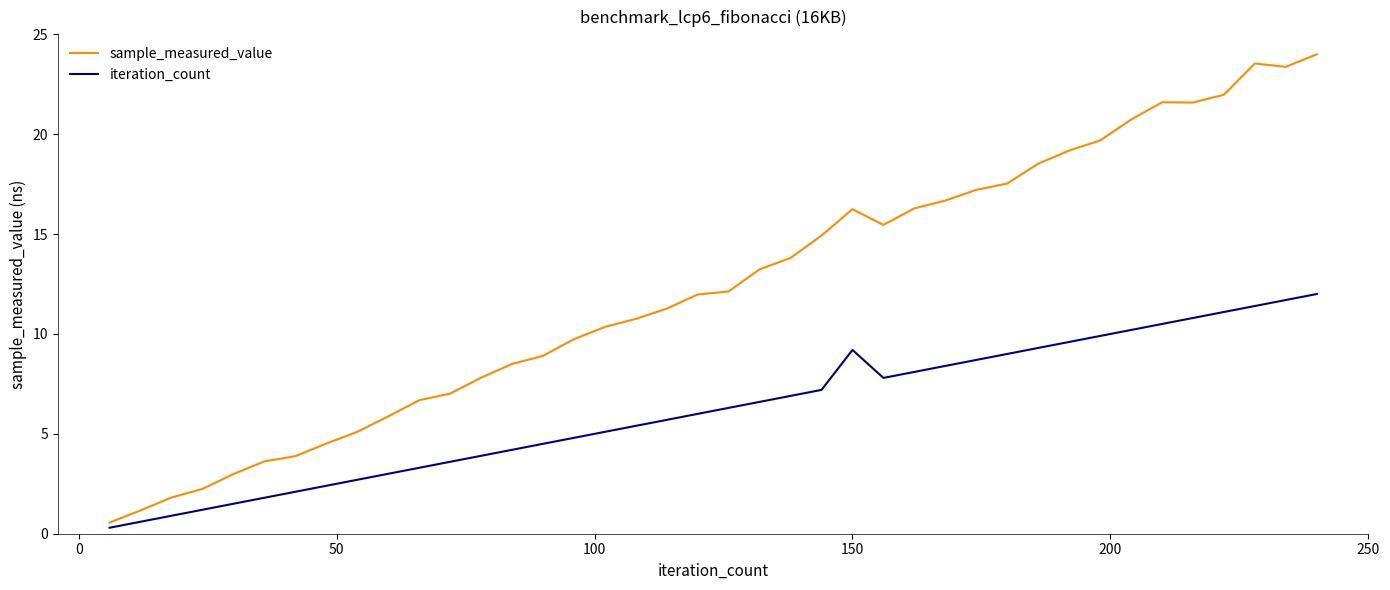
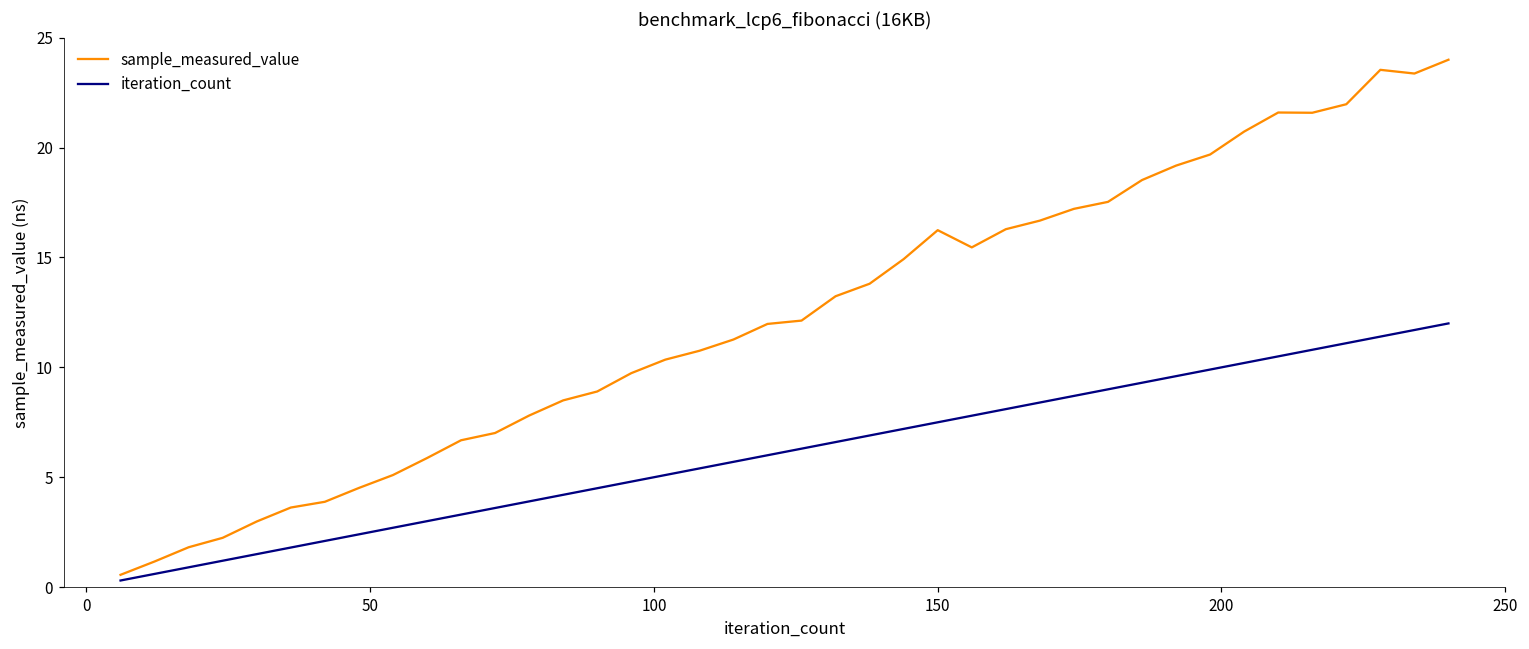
iteration_count, 150: 9.2 -> 7.5
